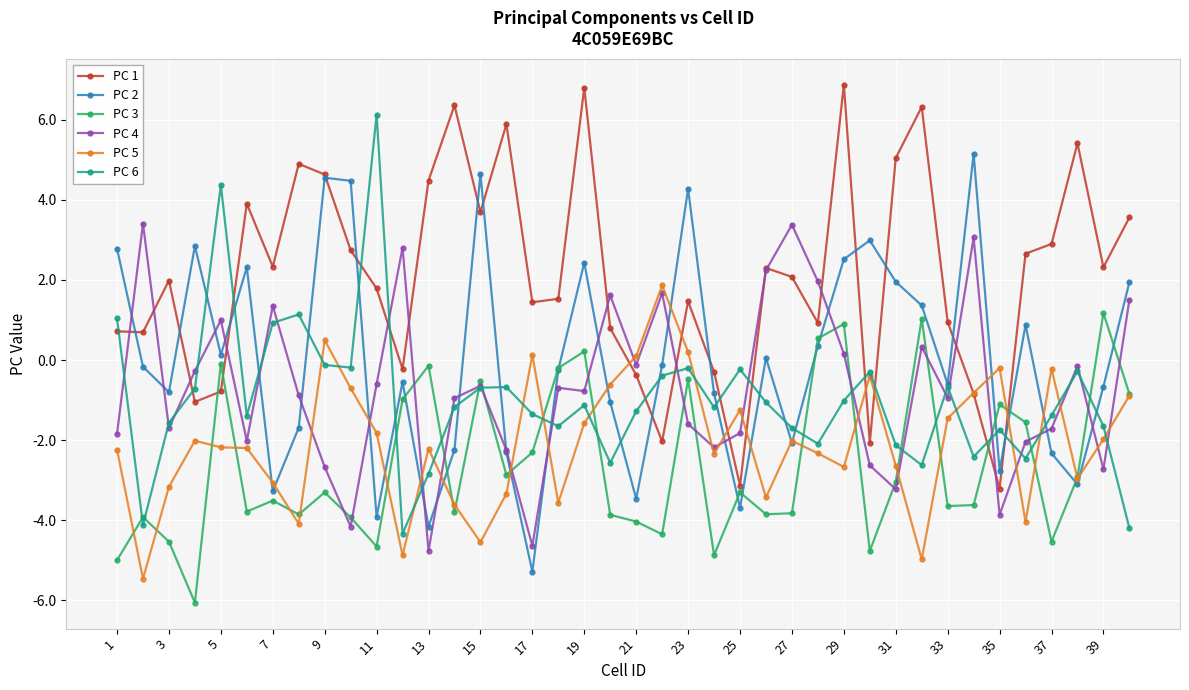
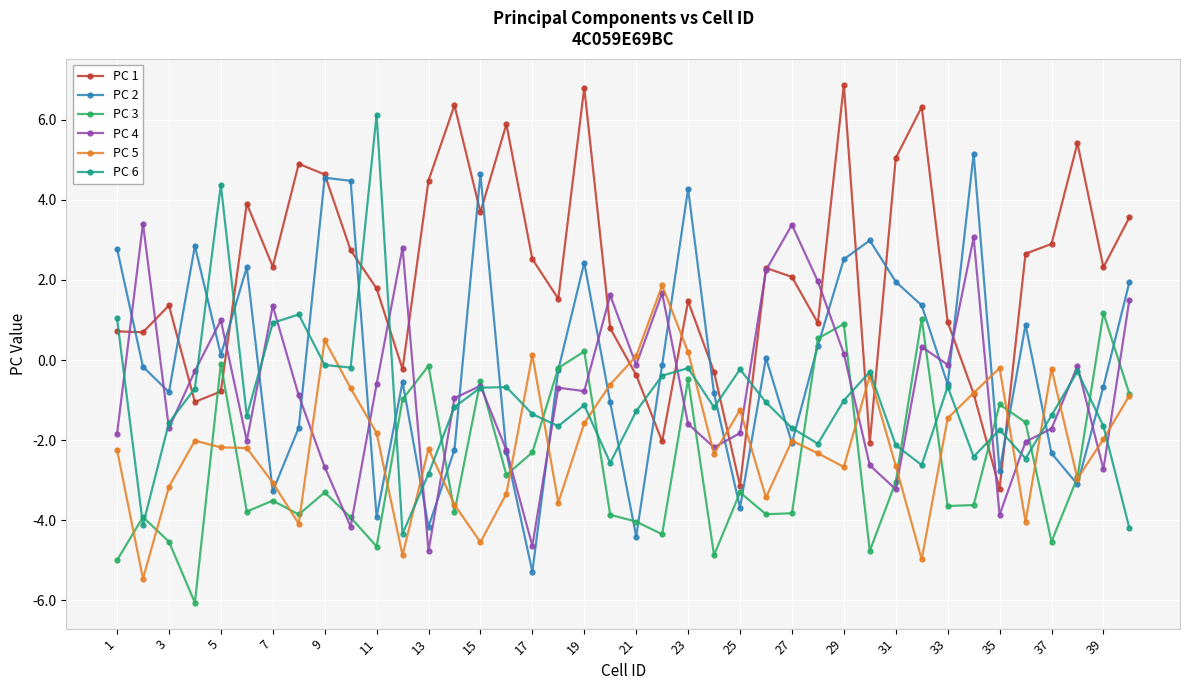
PC 1, 3: 2.0 -> 1.4
PC 1, 17: 1.4 -> 2.5
PC 2, 21: -3.5 -> -4.4
PC 4, 33: -0.9 -> -0.1
